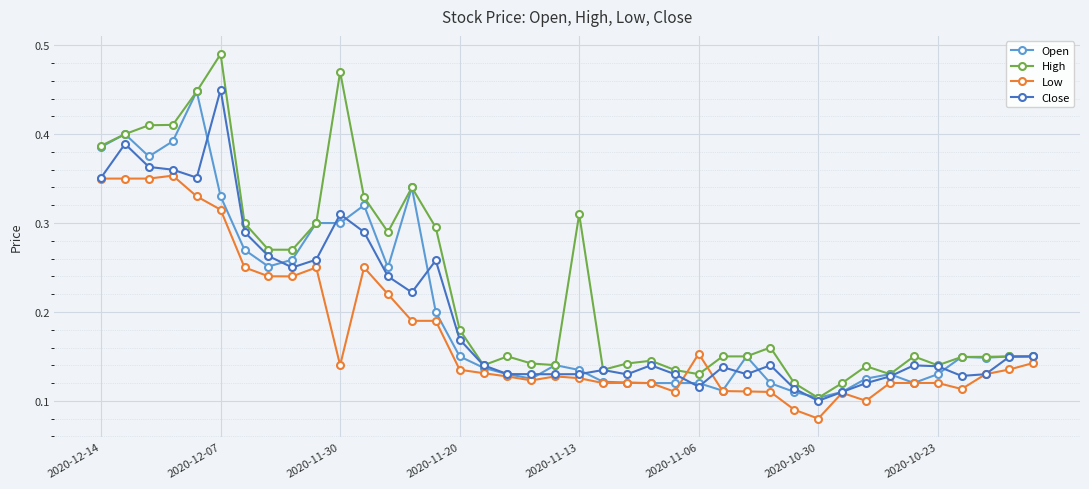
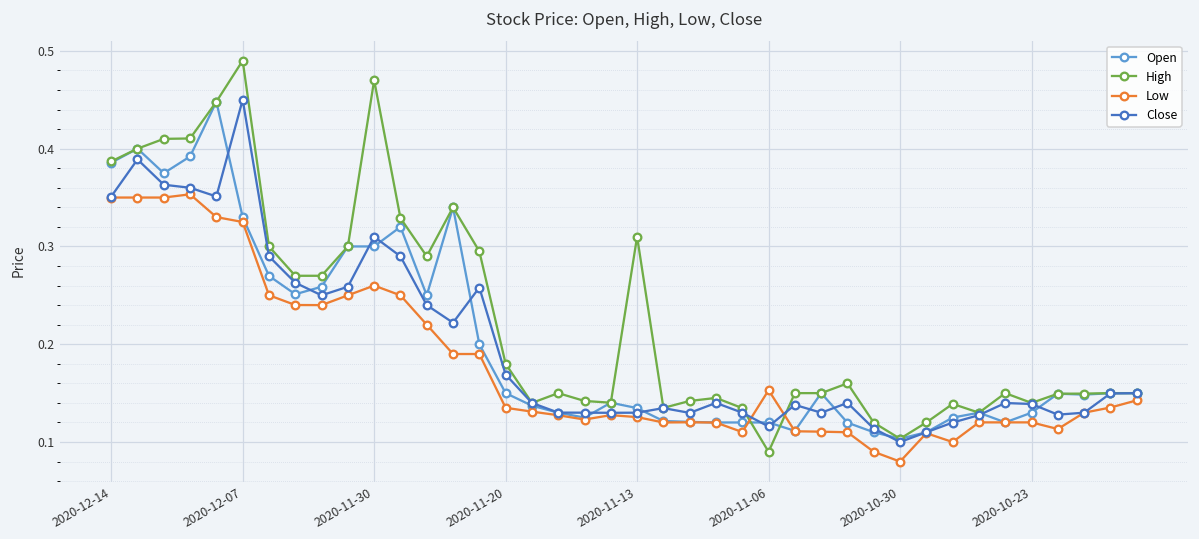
Low, 2020-12-07: 0.32 -> 0.33
Low, 2020-11-30: 0.14 -> 0.26
High, 2020-11-06: 0.13 -> 0.09
